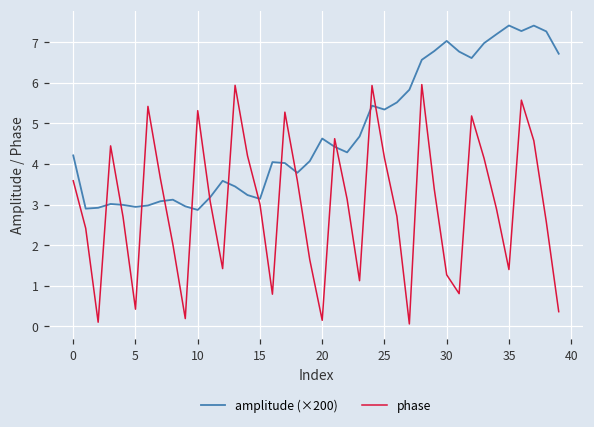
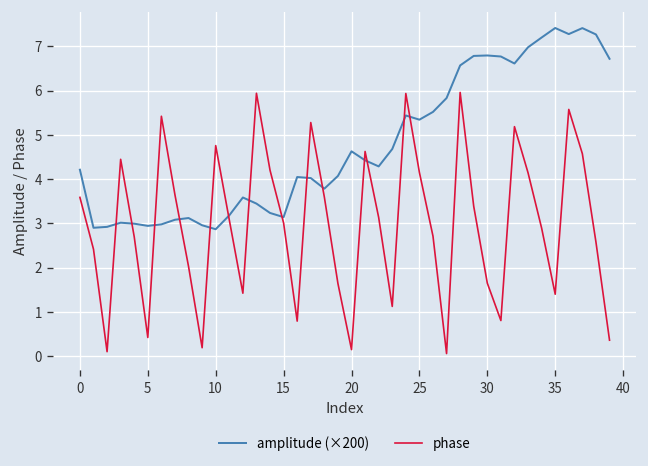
phase, 10: 5.3 -> 4.8
amplitude (×200), 30: 7.0 -> 6.8
phase, 30: 1.3 -> 1.7
